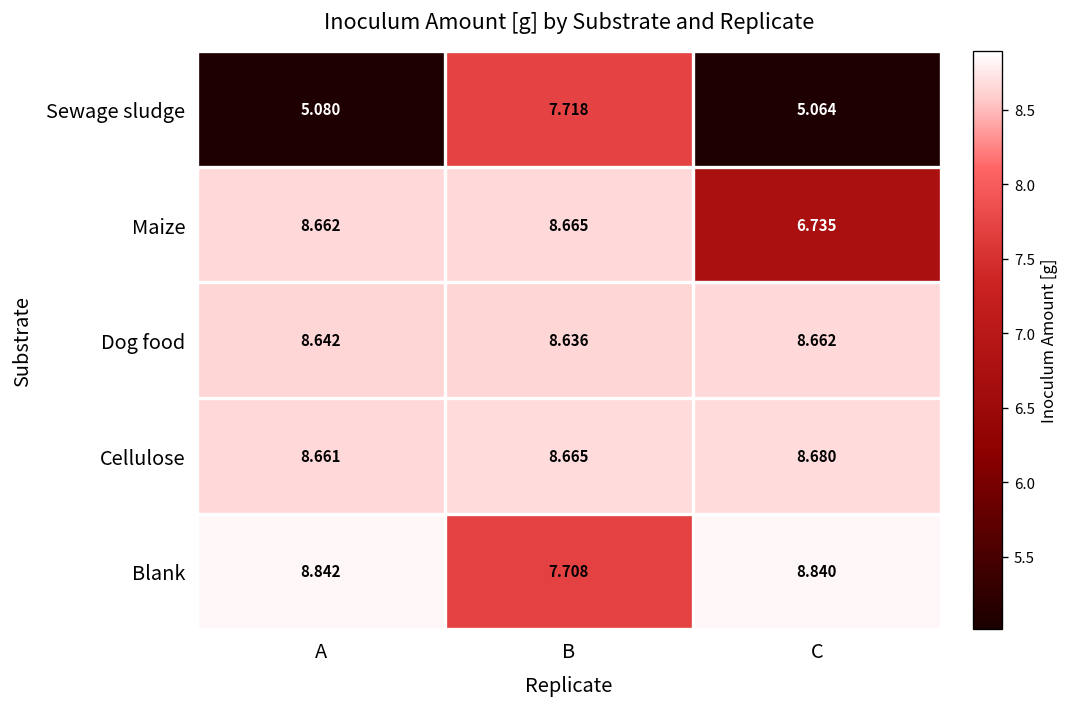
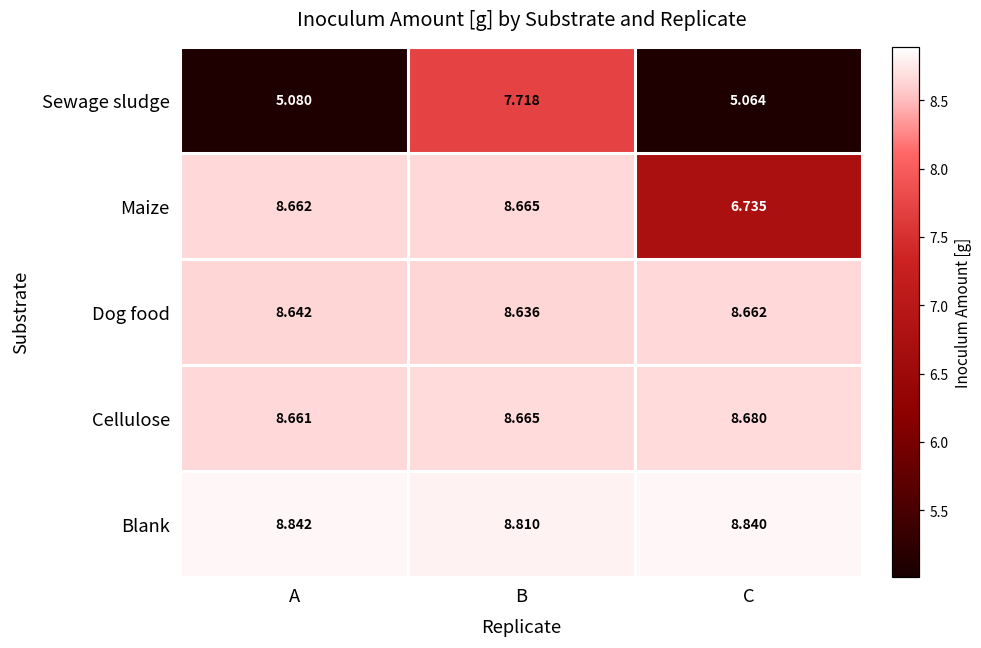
Blank, B: 7.708 -> 8.810
